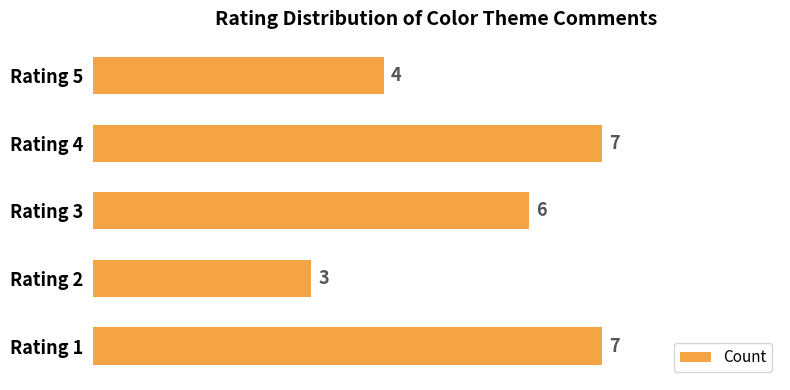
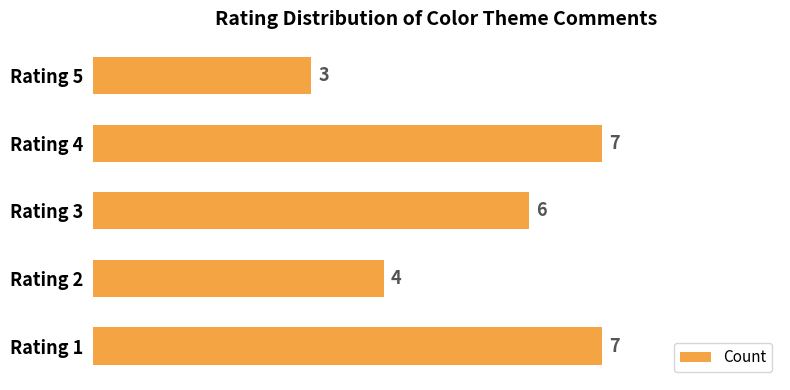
Rating 5: 4 -> 3
Rating 2: 3 -> 4
